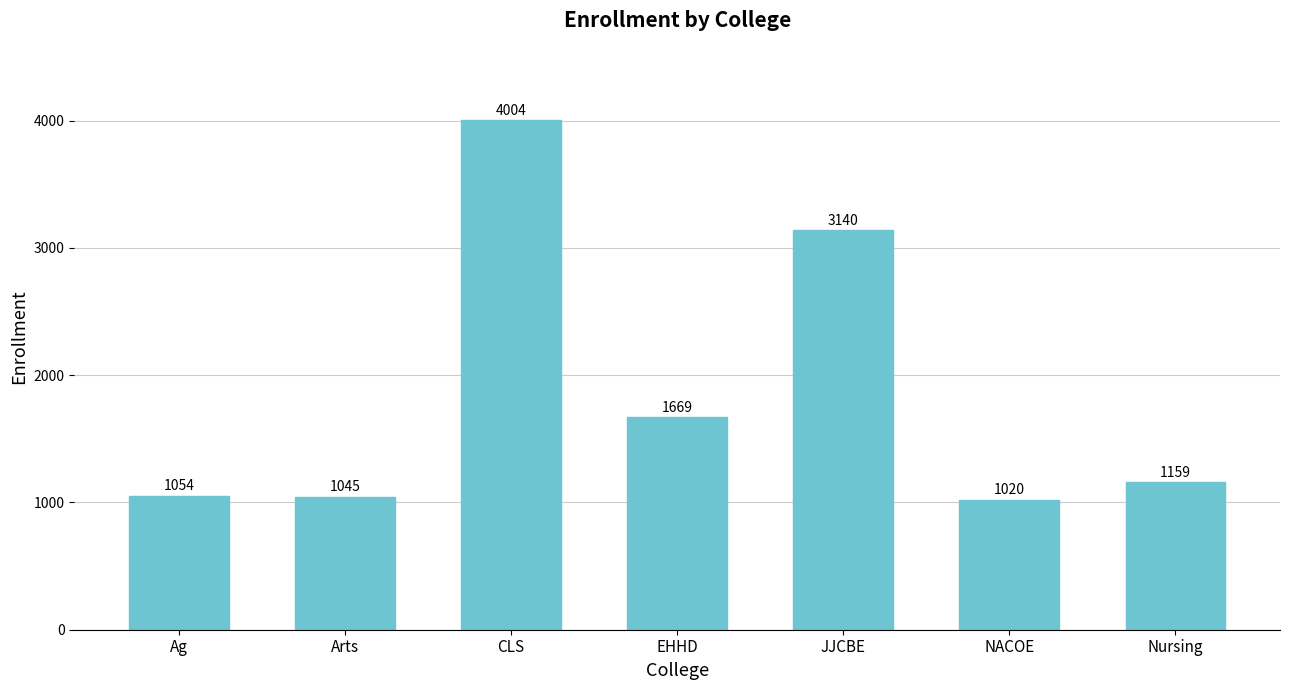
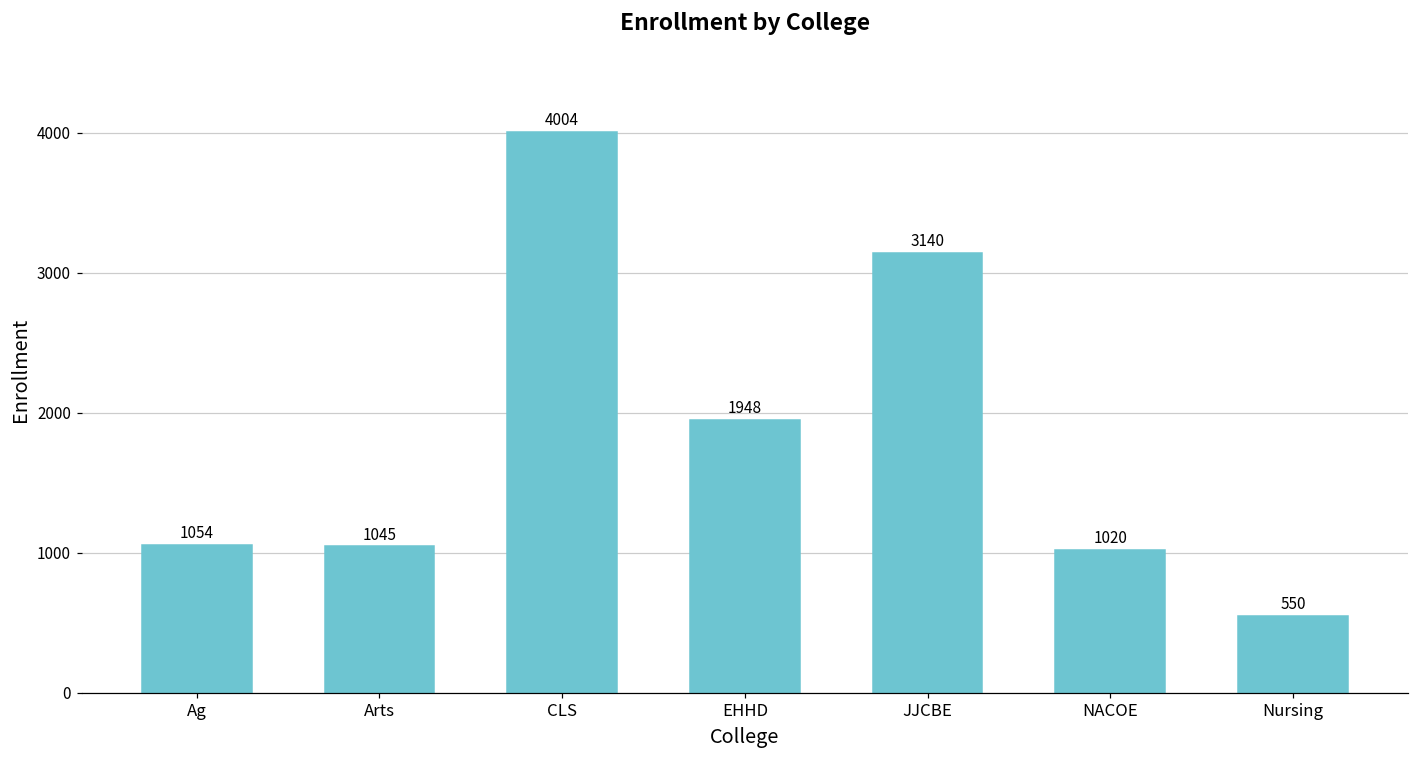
EHHD: 1669 -> 1948
Nursing: 1159 -> 550
